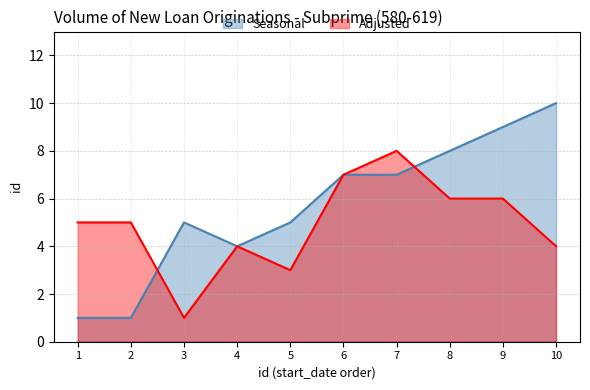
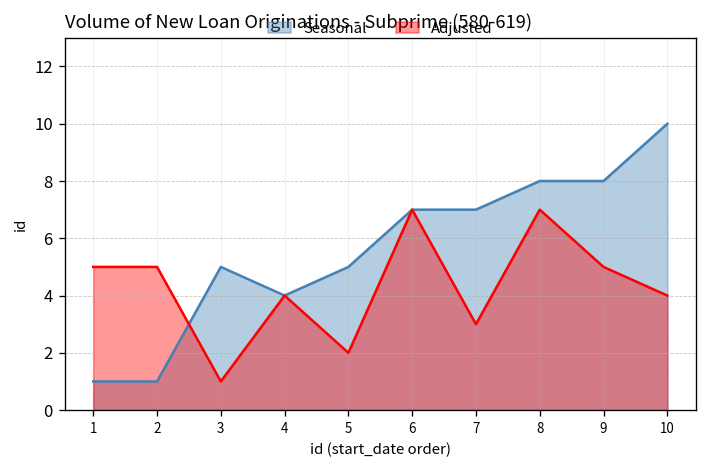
Adjusted, 5: 3 -> 2
Adjusted, 7: 8 -> 3
Adjusted, 8: 6 -> 7
Seasonal, 9: 9 -> 8
Adjusted, 9: 6 -> 5
